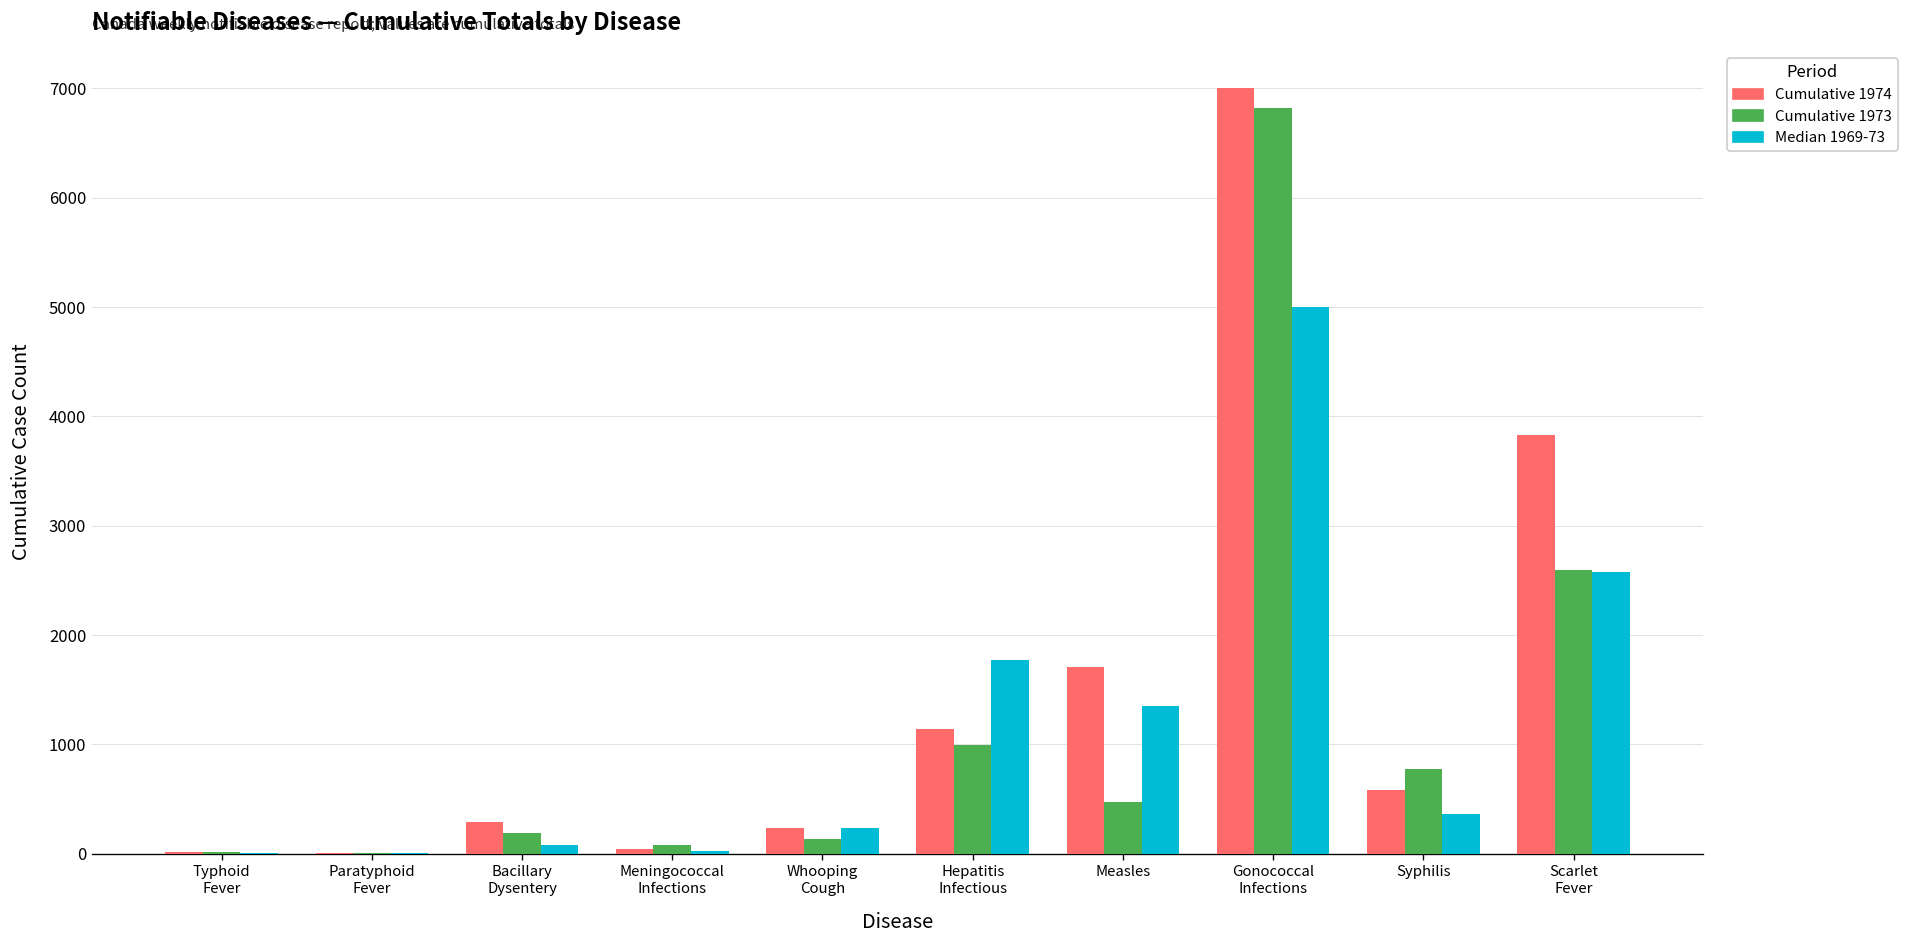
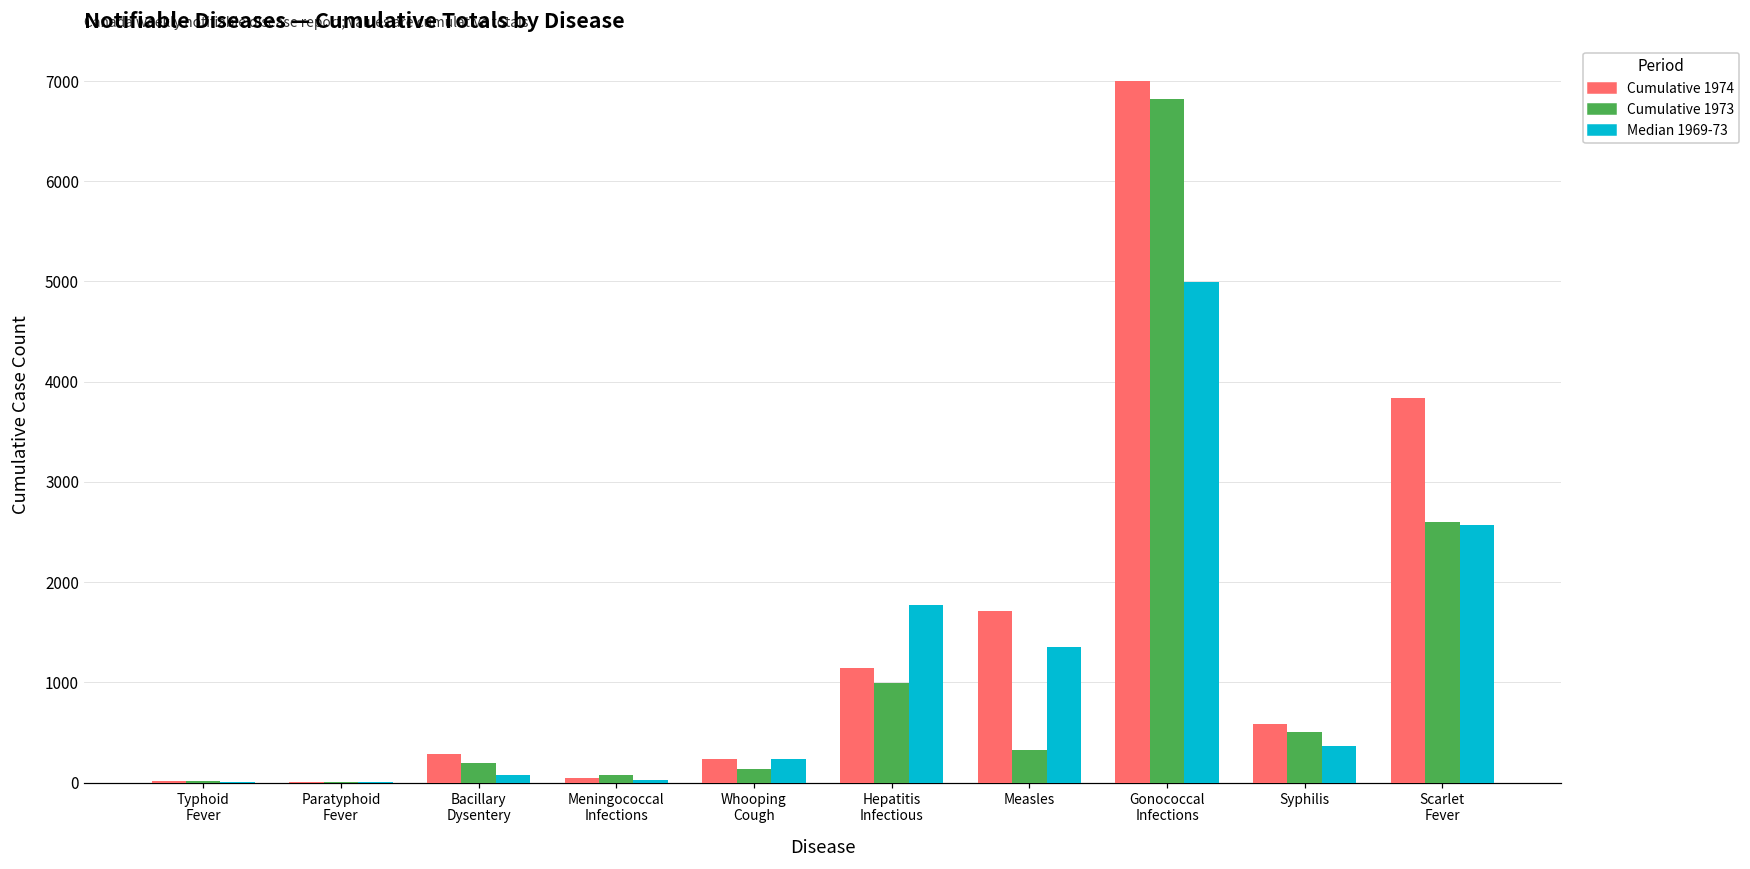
Cumulative 1973, Measles: 500 -> 300
Cumulative 1973, Syphilis: 800 -> 500
